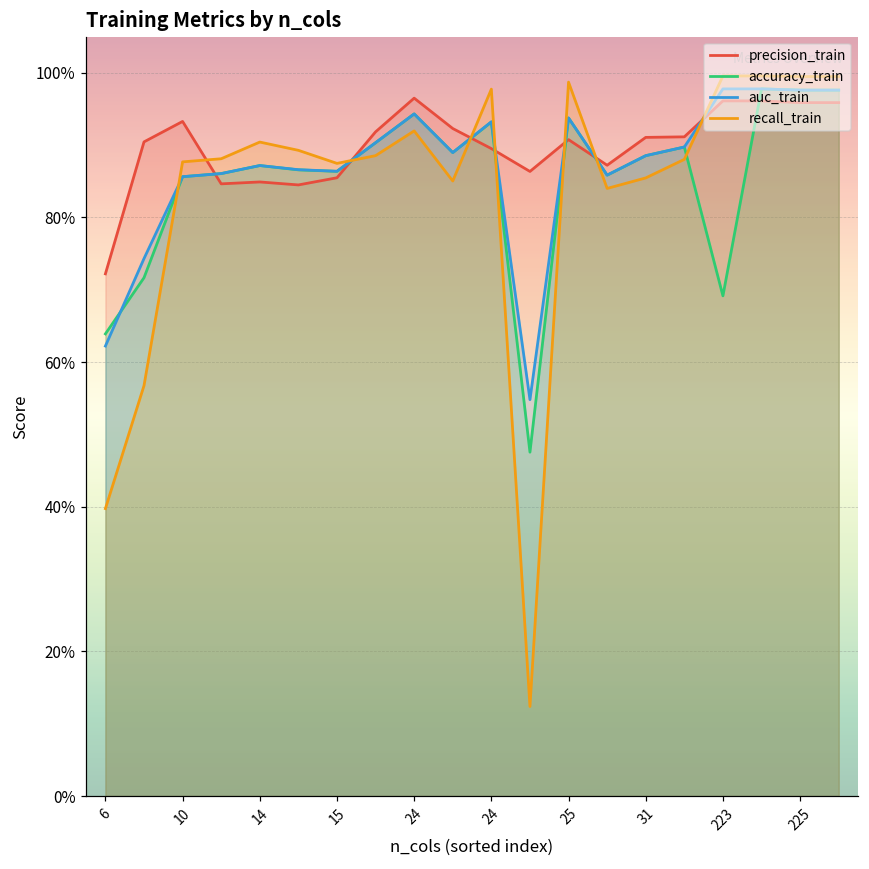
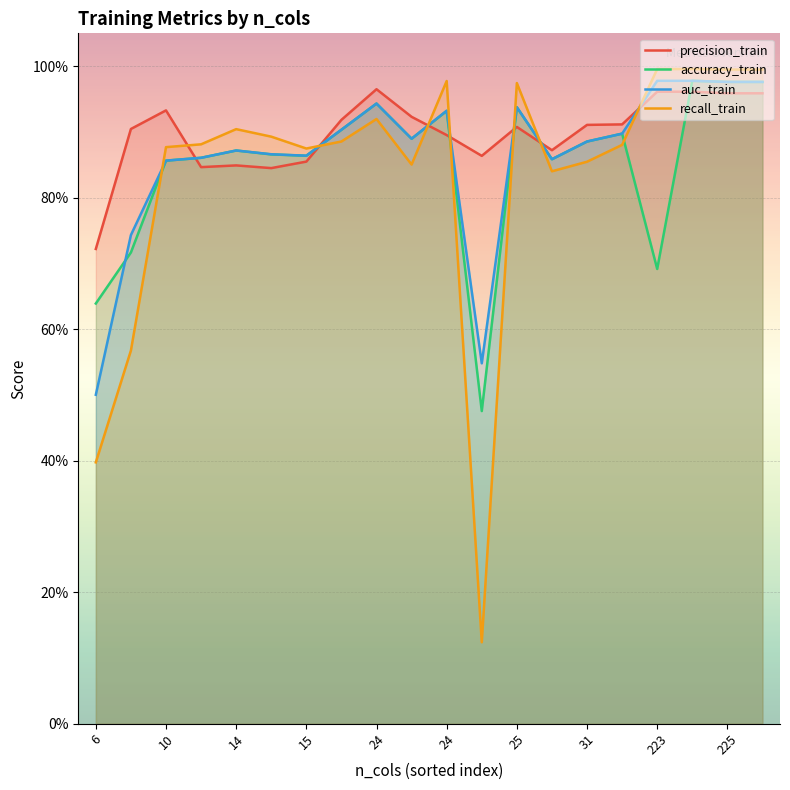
auc_train, 6: 62% -> 50%
recall_train, 25: 99% -> 97%
